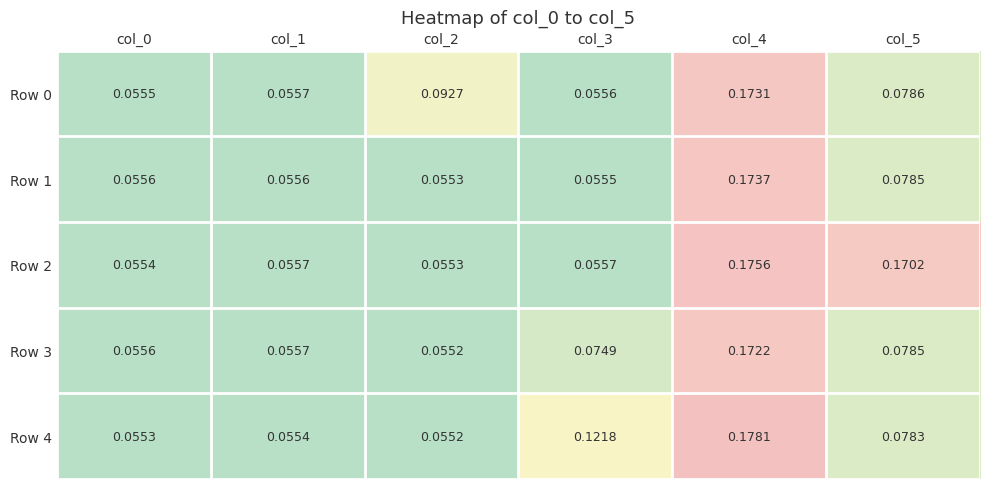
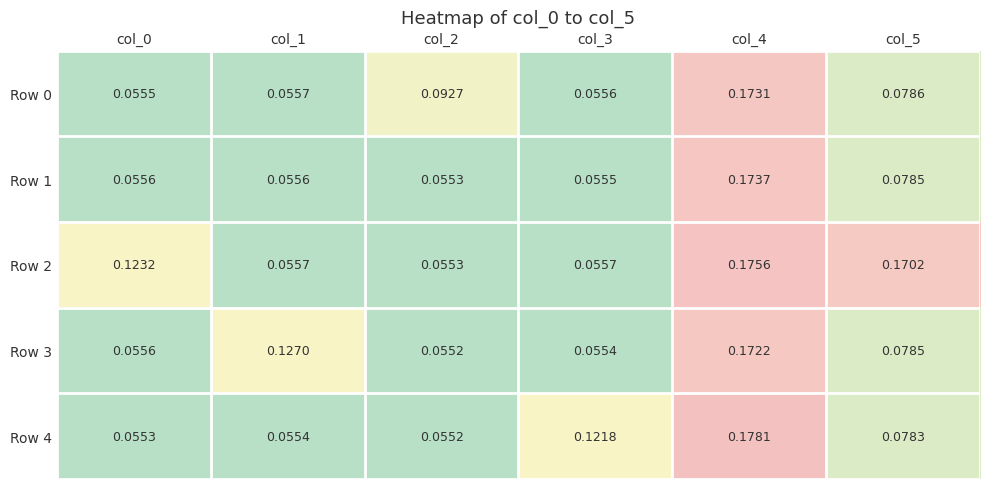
Row 2, col_0: 0.0554 -> 0.1232
Row 3, col_1: 0.0557 -> 0.1270
Row 3, col_3: 0.0749 -> 0.0554
